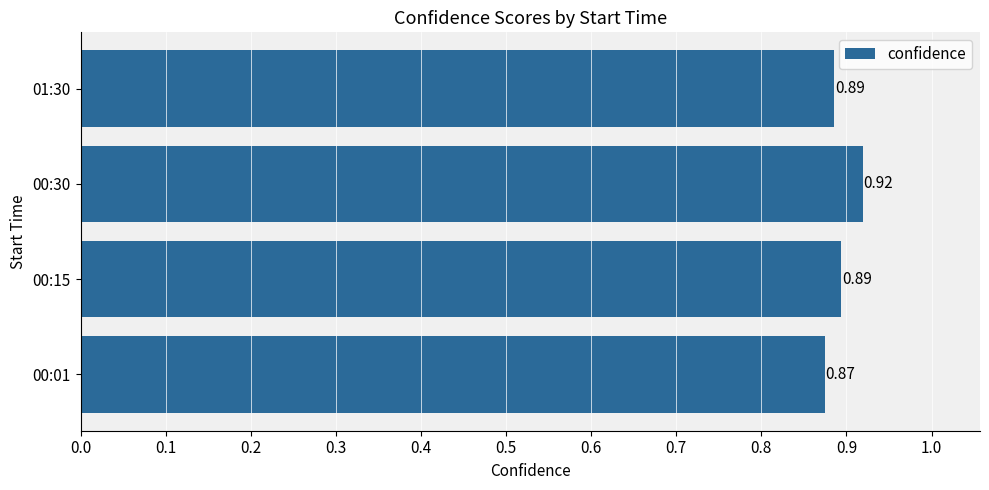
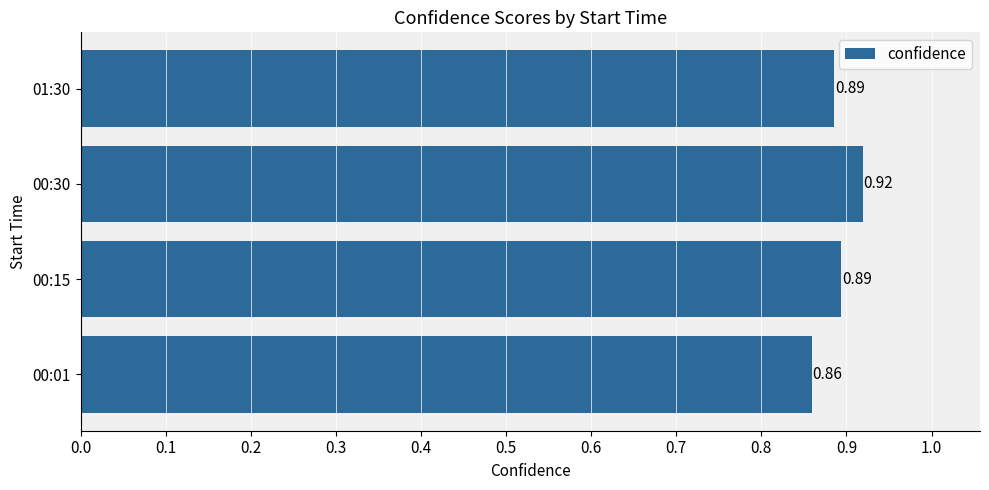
00:01: 0.87 -> 0.86
